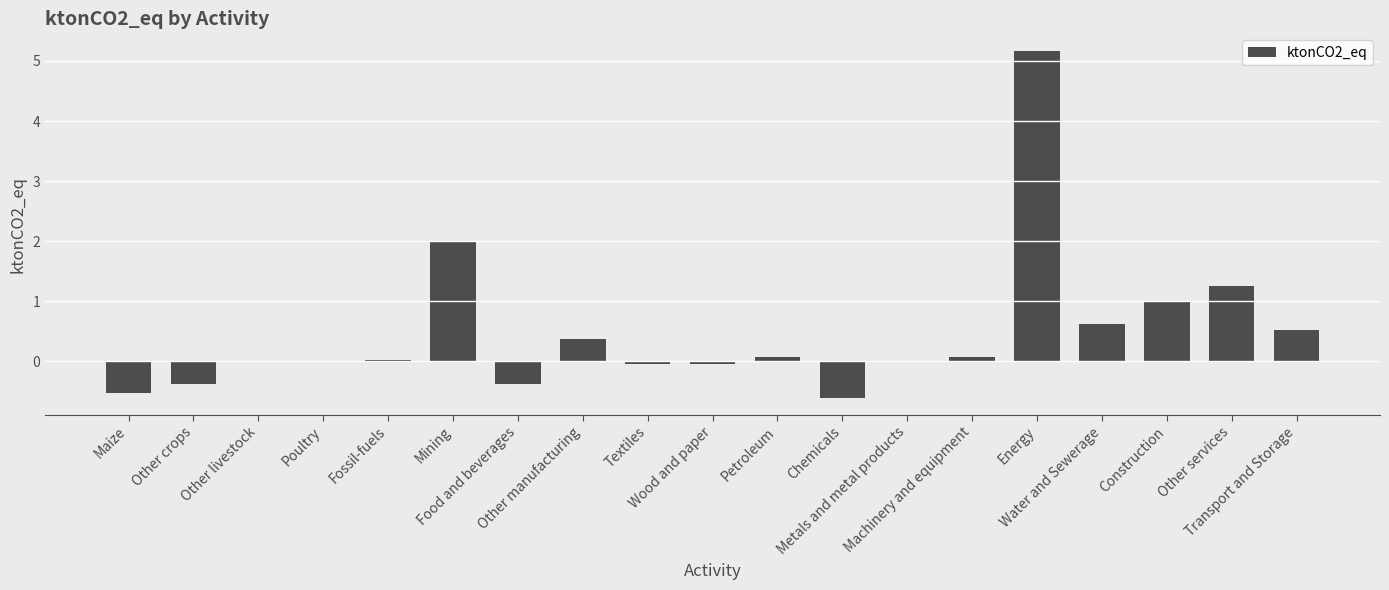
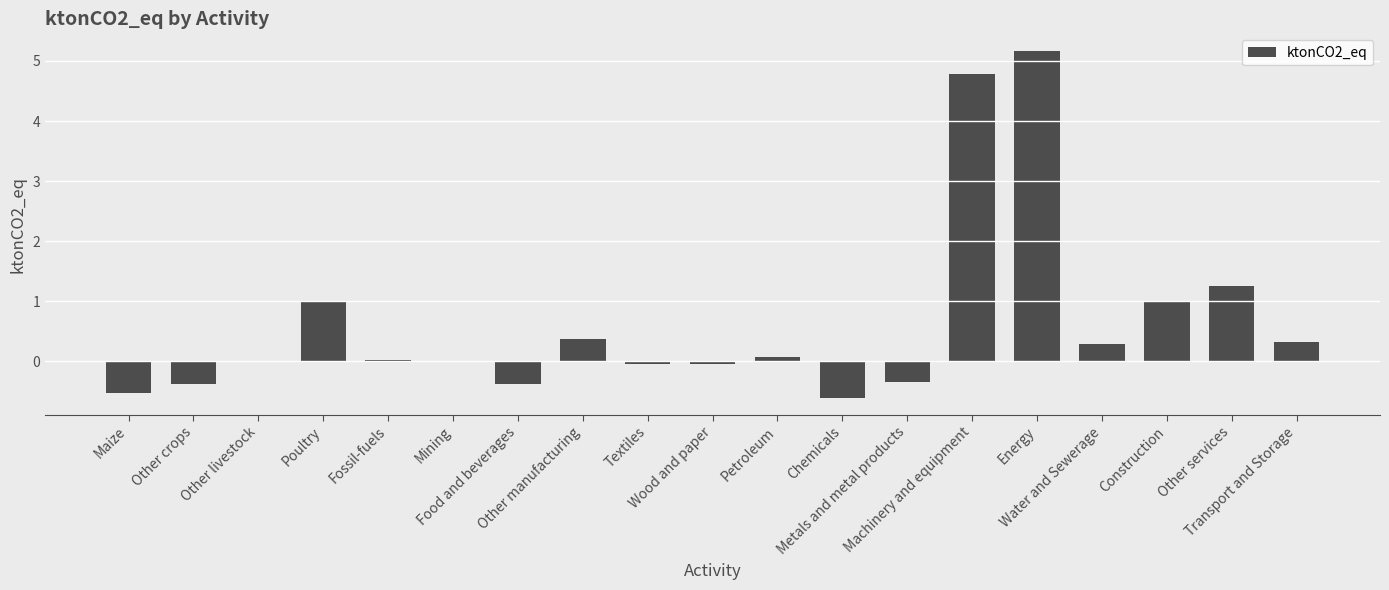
Poultry: 0 -> 1
Mining: 2 -> 0
Metals and metal products: 0.0 -> -0.3
Machinery and equipment: 0.1 -> 4.8
Water and Sewerage: 0.6 -> 0.3
Transport and Storage: 0.5 -> 0.3
